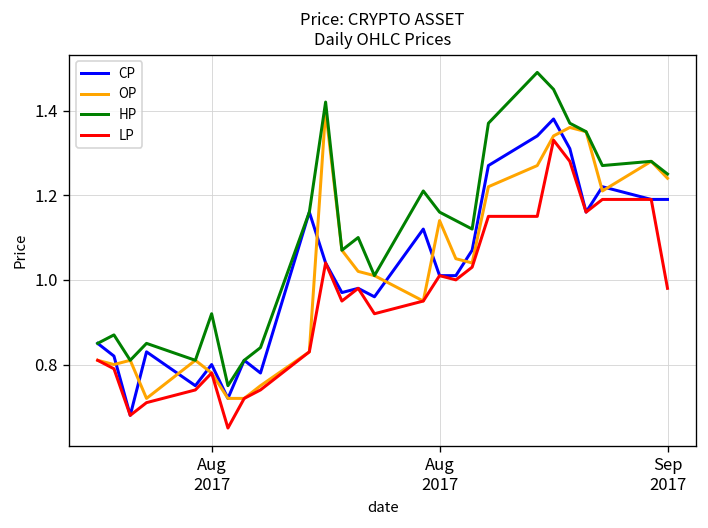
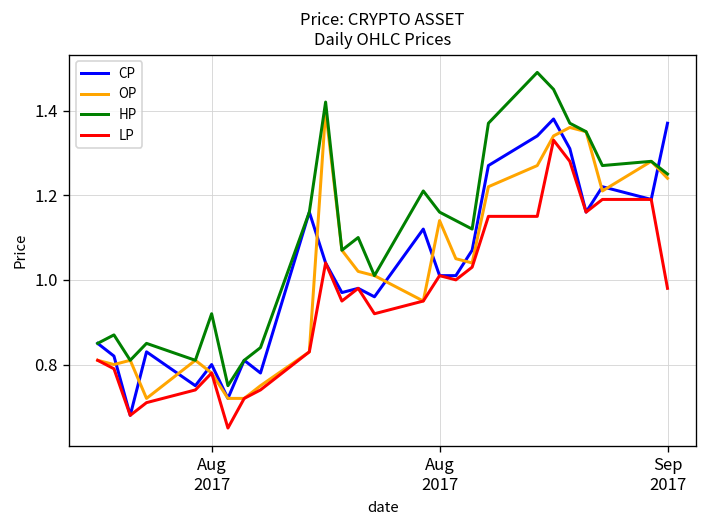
CP, Sep 2017: 1.19 -> 1.37
